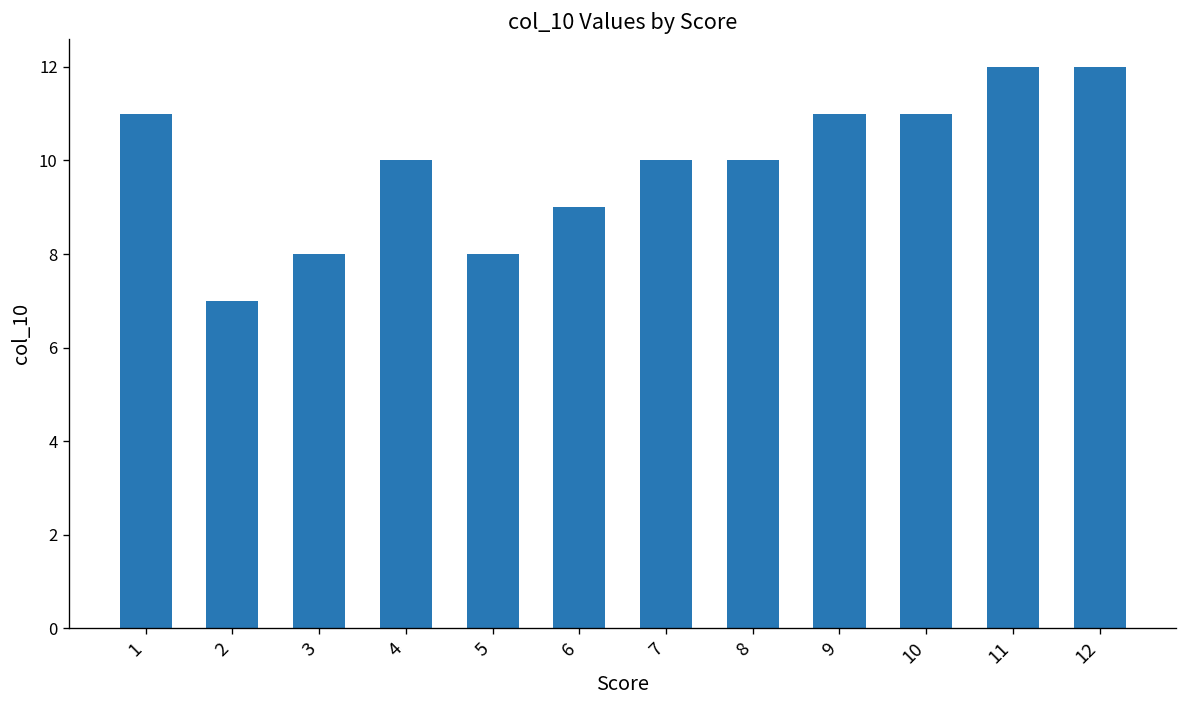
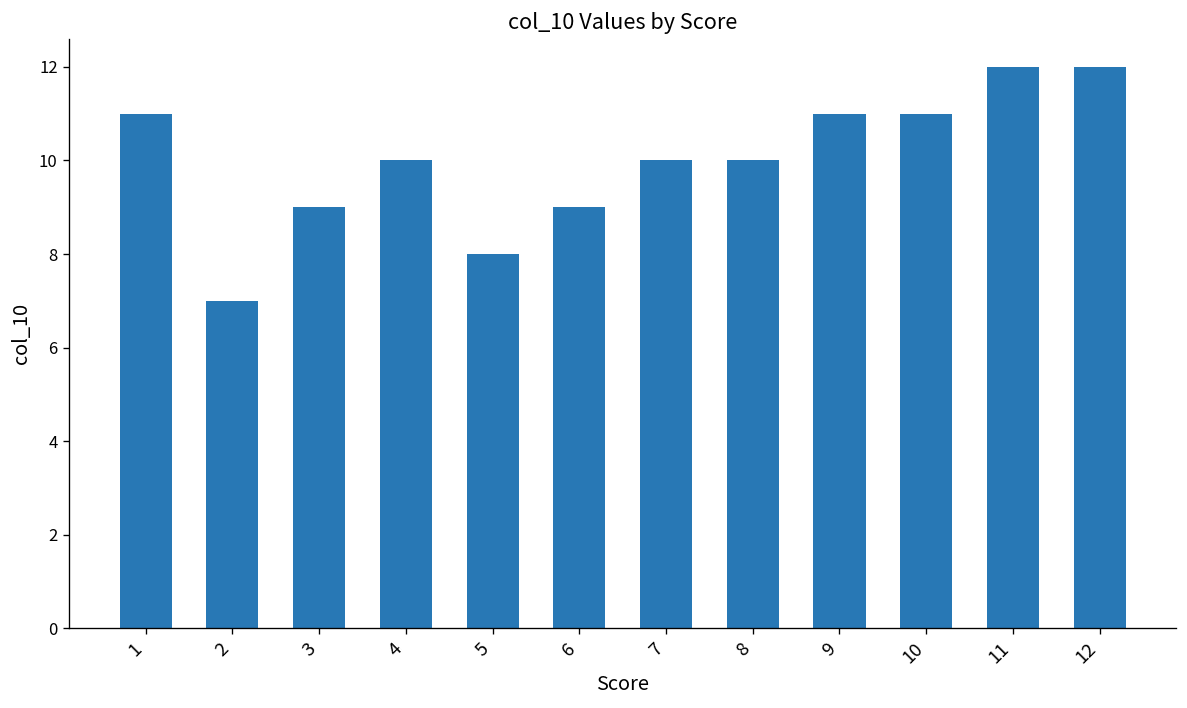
3: 8 -> 9
